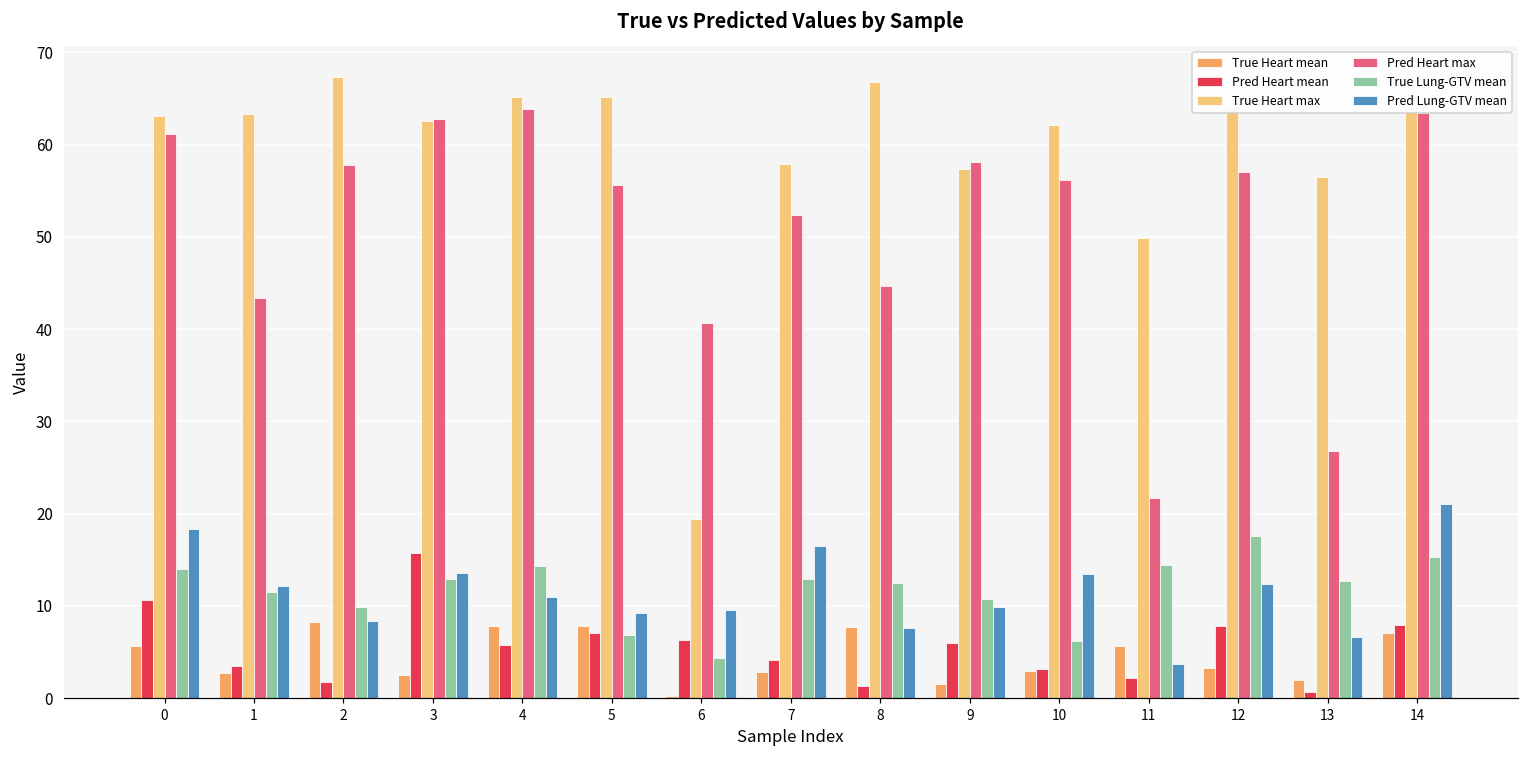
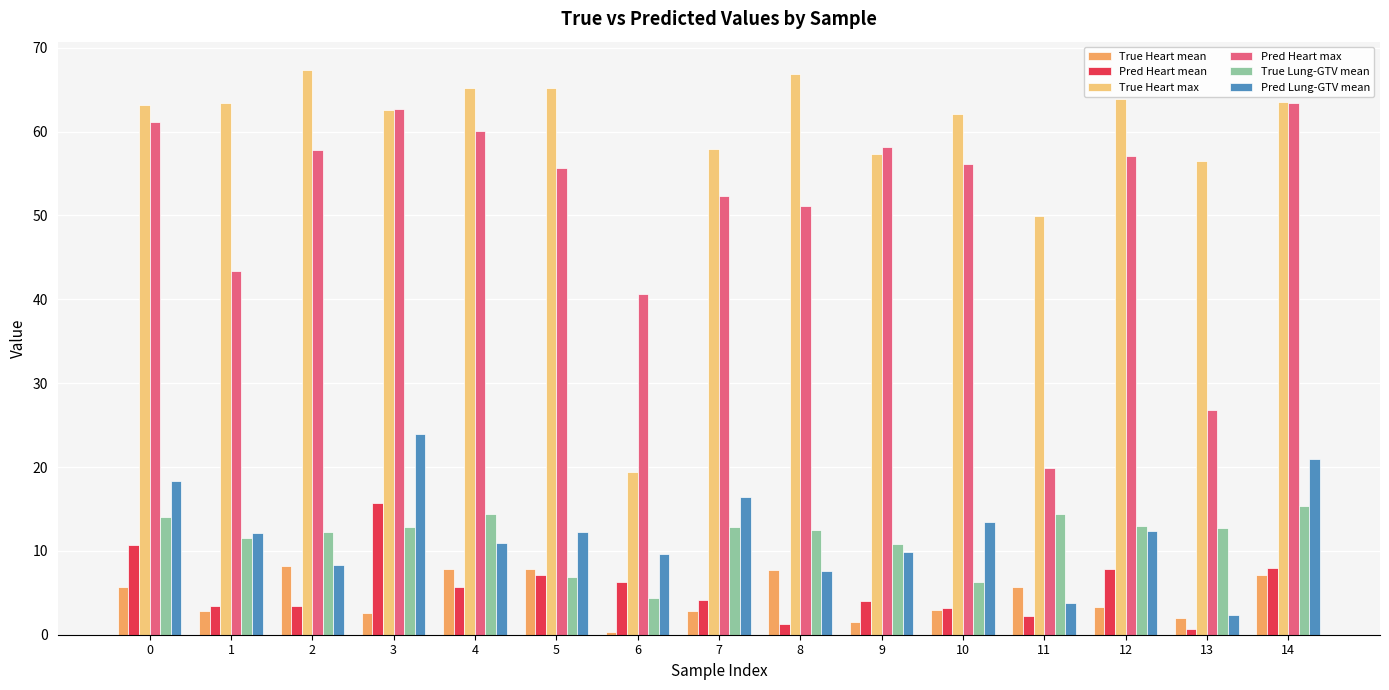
Pred Heart mean, 2: 2 -> 3
True Lung-GTV mean, 2: 10 -> 12
Pred Lung-GTV mean, 3: 14 -> 24
Pred Heart max, 4: 64 -> 60
Pred Lung-GTV mean, 5: 9 -> 12
Pred Heart max, 8: 45 -> 51
Pred Heart mean, 9: 6 -> 4
Pred Heart max, 11: 22 -> 20
True Lung-GTV mean, 12: 18 -> 13
Pred Lung-GTV mean, 13: 7 -> 2
